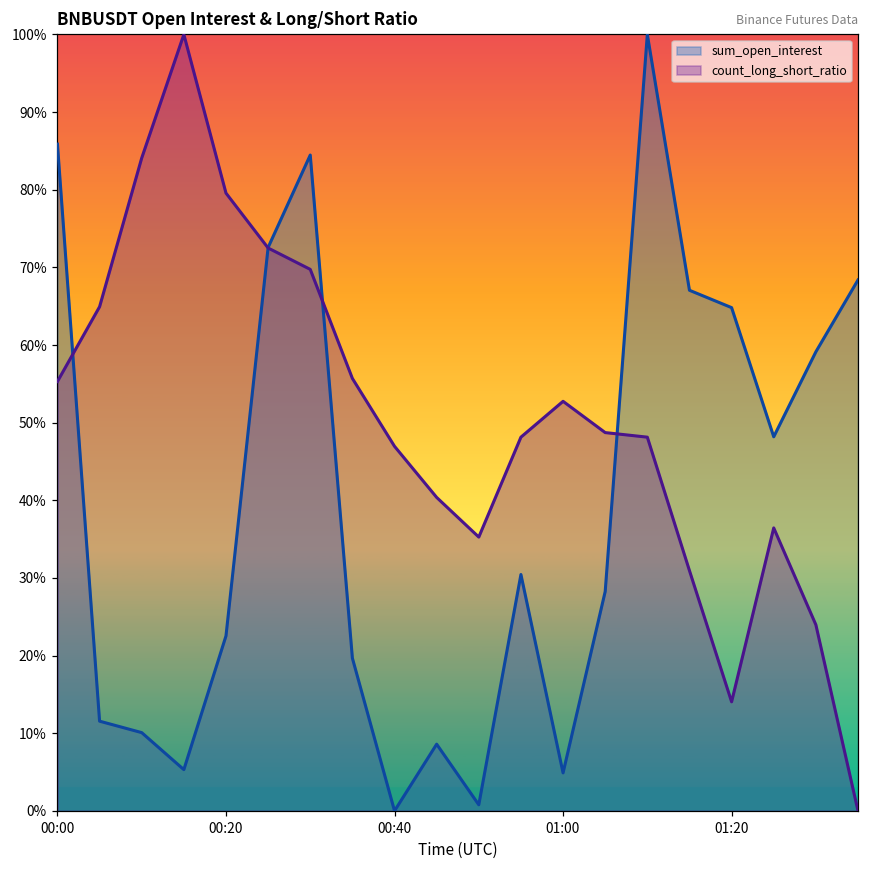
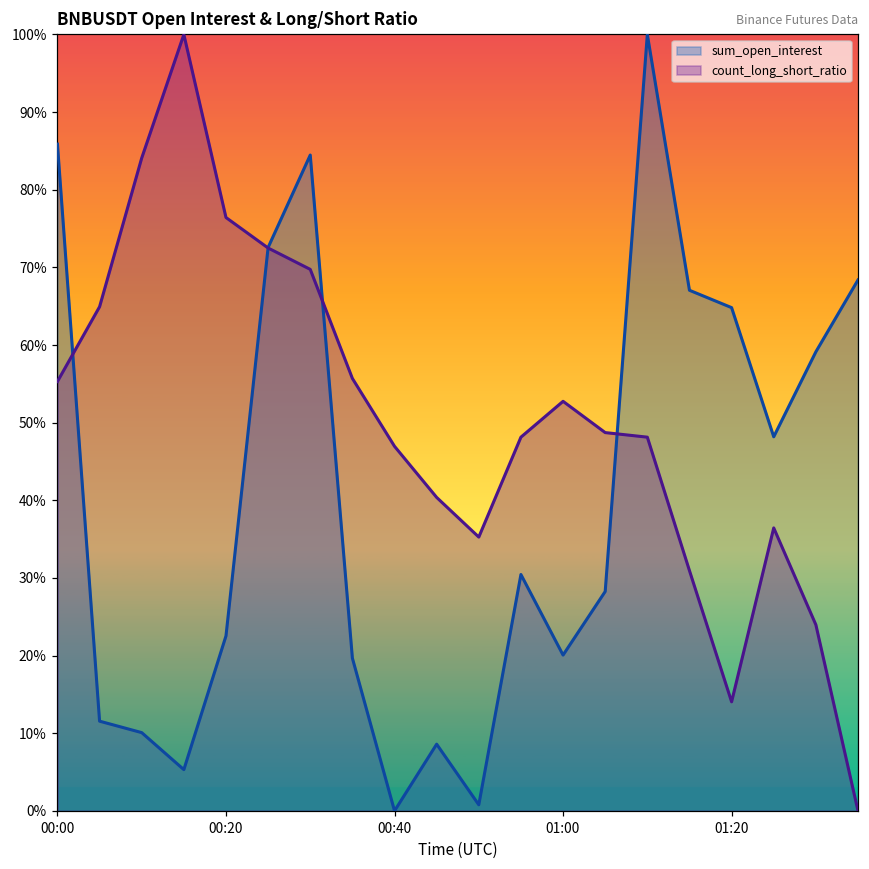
count_long_short_ratio, 00:20: 80% -> 76%
sum_open_interest, 01:00: 5% -> 20%
